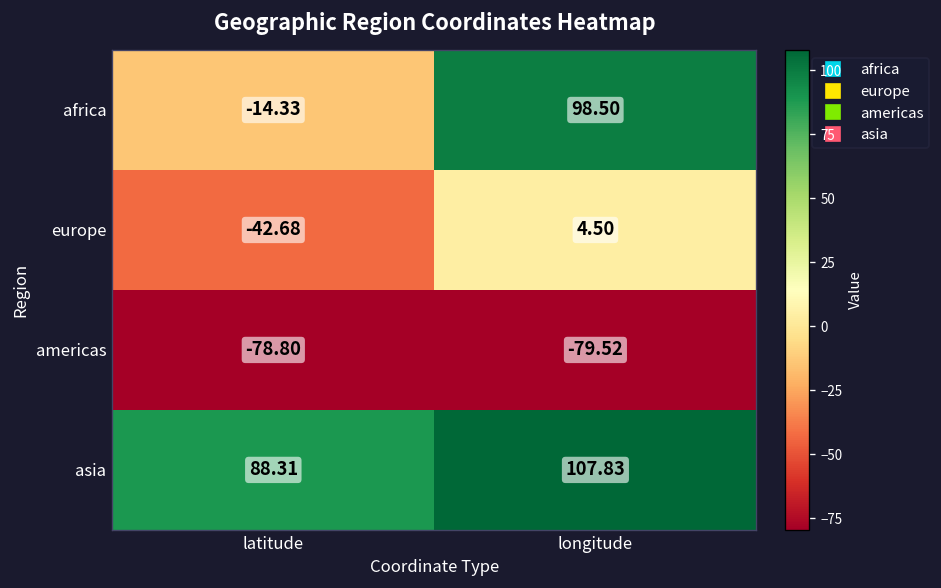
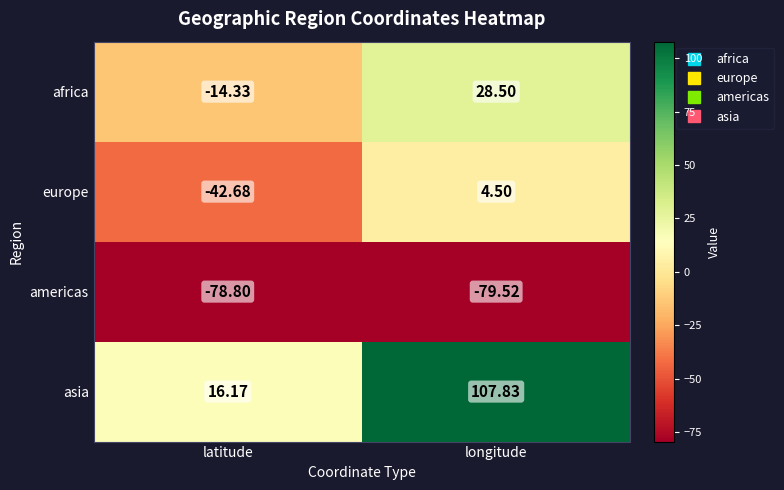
africa, longitude: 98.50 -> 28.50
asia, latitude: 88.31 -> 16.17
